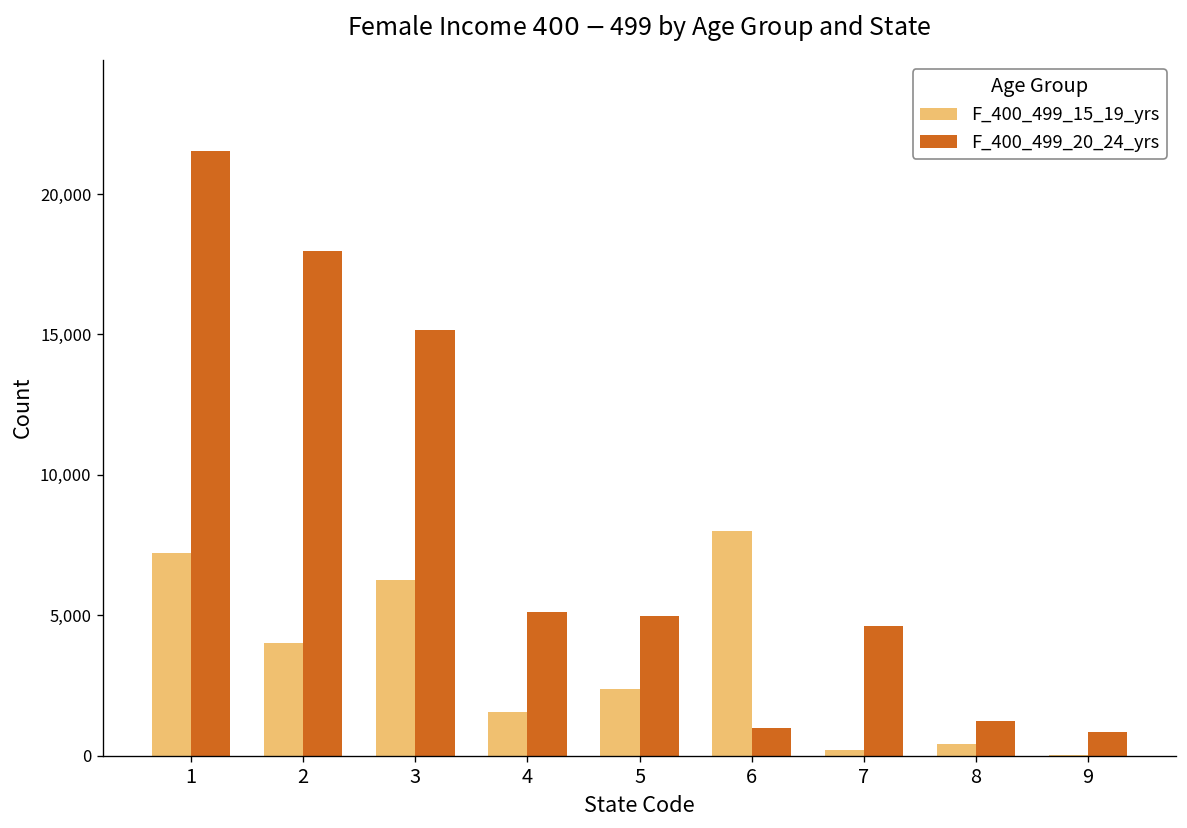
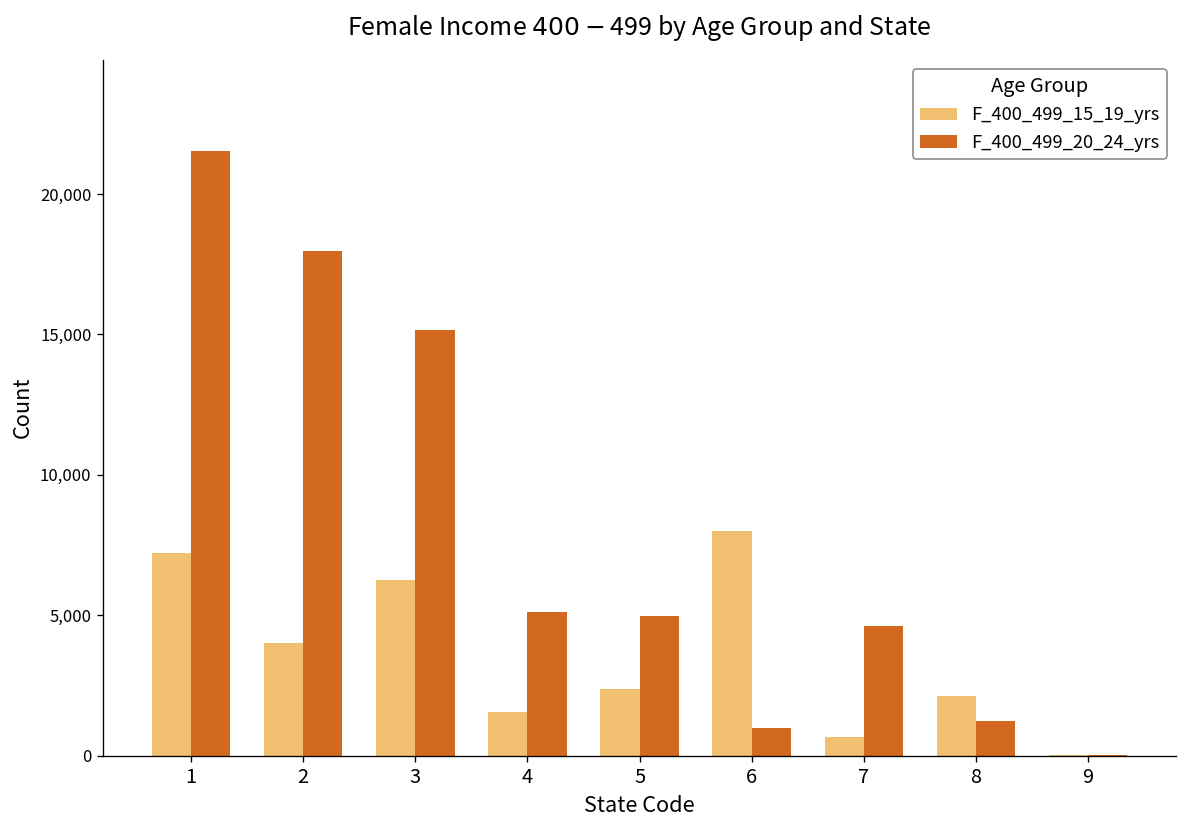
F_400_499_15_19_yrs, 7: 200 -> 700
F_400_499_15_19_yrs, 8: 400 -> 2,100
F_400_499_20_24_yrs, 9: 800 -> 0
